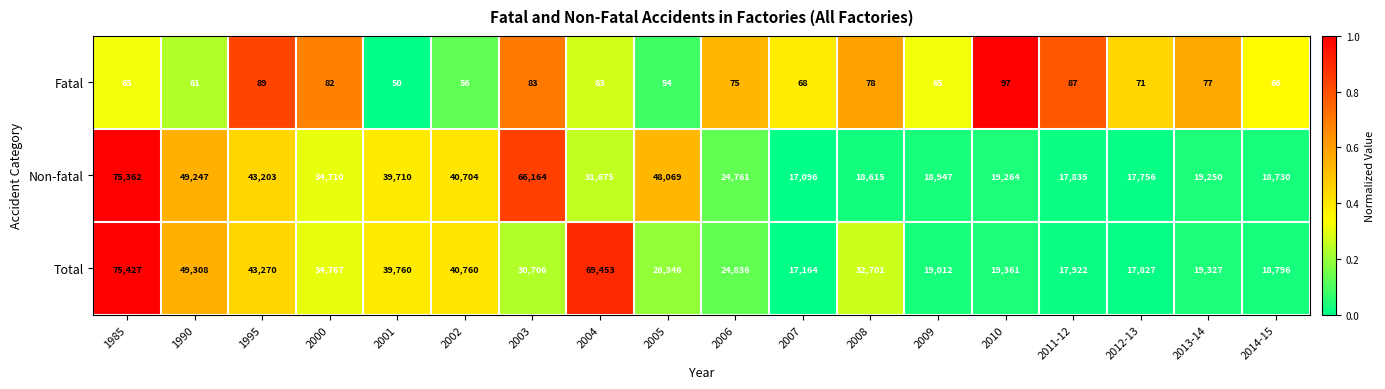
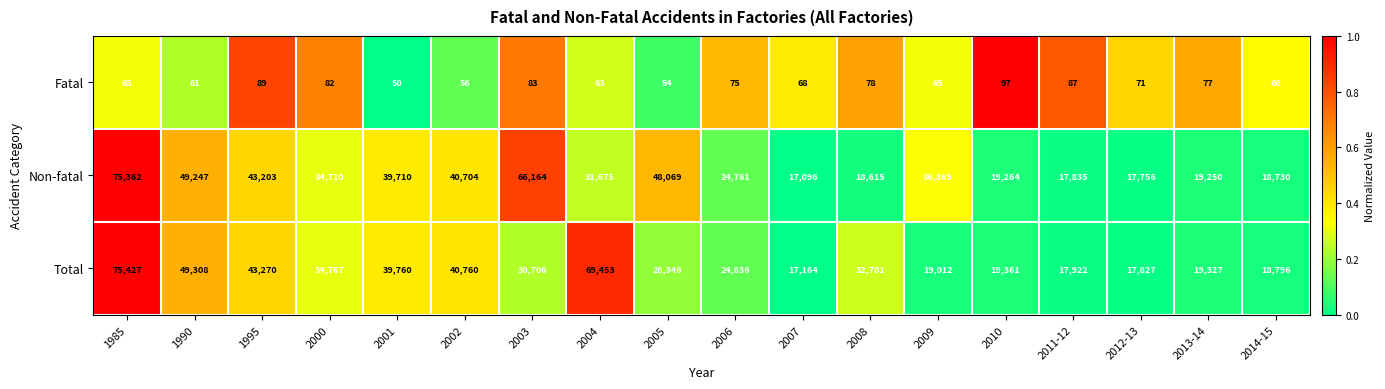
Non-fatal, 2009: 18,947 -> 36,369
